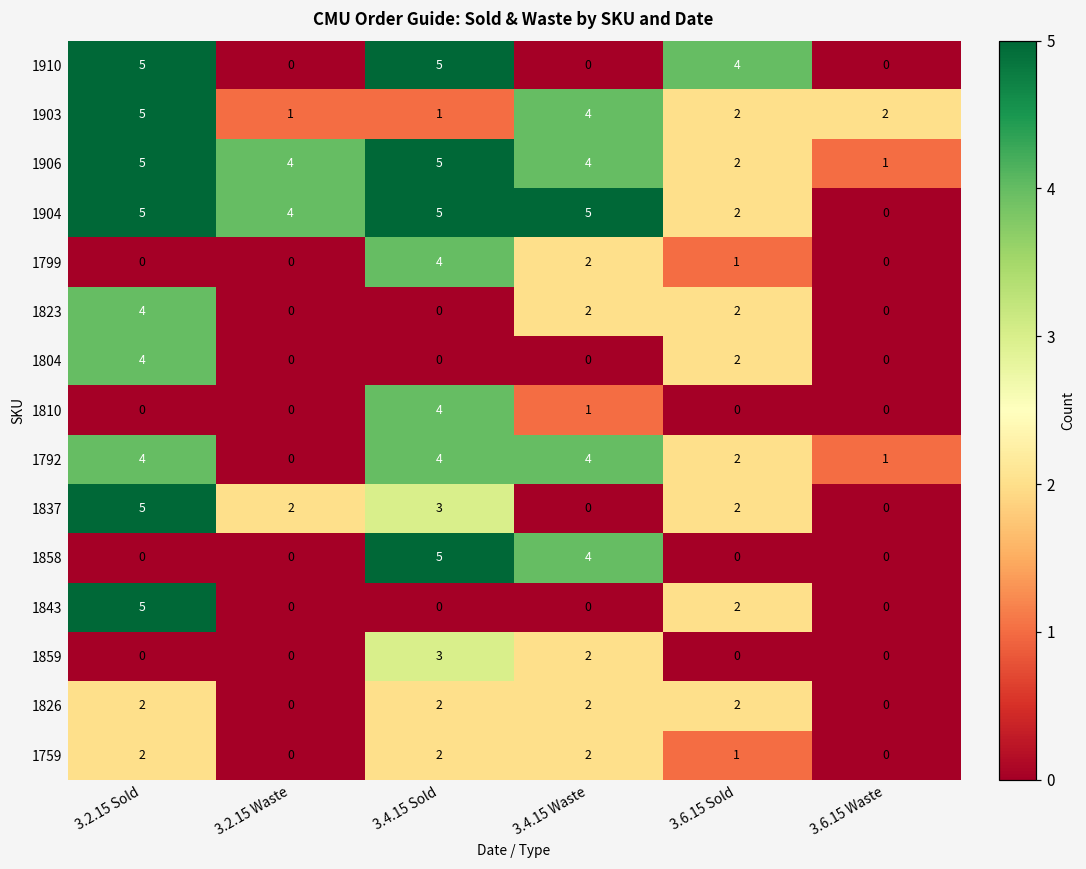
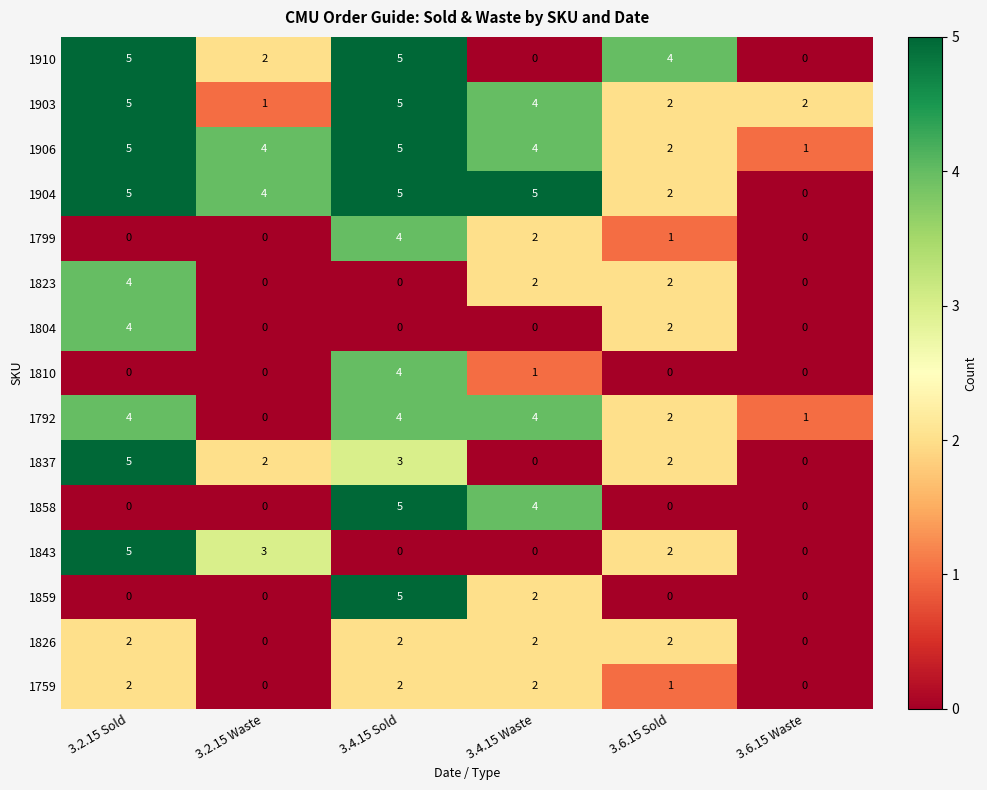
1910, 3.2.15 Waste: 0 -> 2
1903, 3.4.15 Sold: 1 -> 5
1843, 3.2.15 Waste: 0 -> 3
1859, 3.4.15 Sold: 3 -> 5
